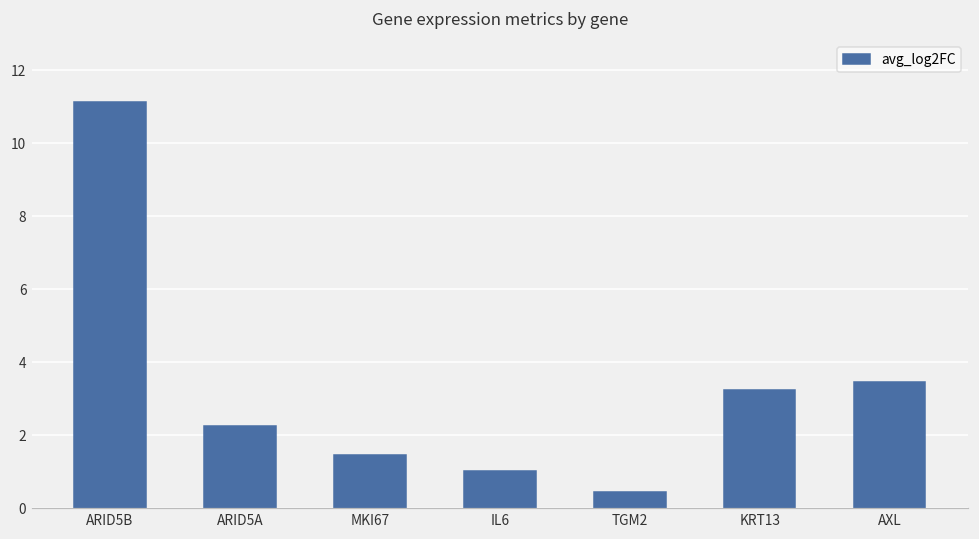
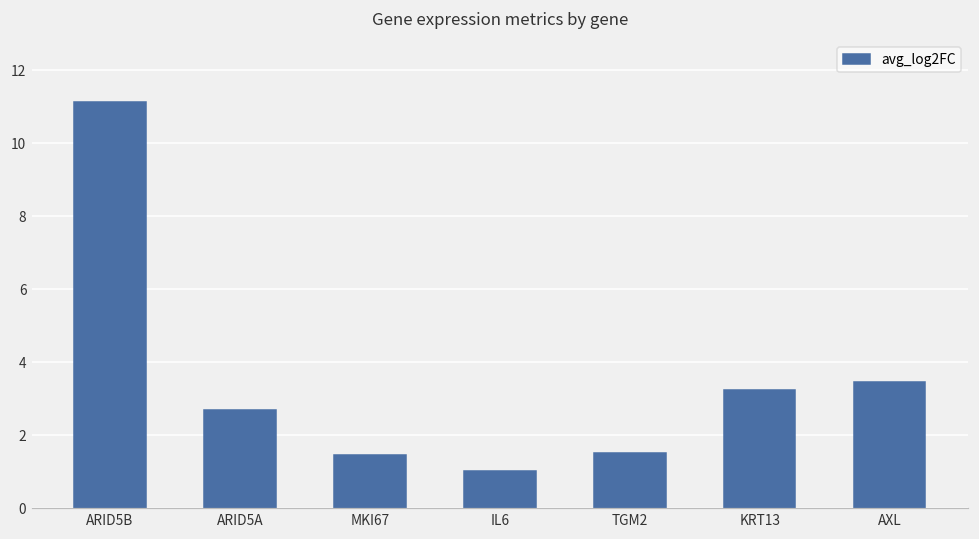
ARID5A: 2.3 -> 2.7
TGM2: 0.4 -> 1.5
